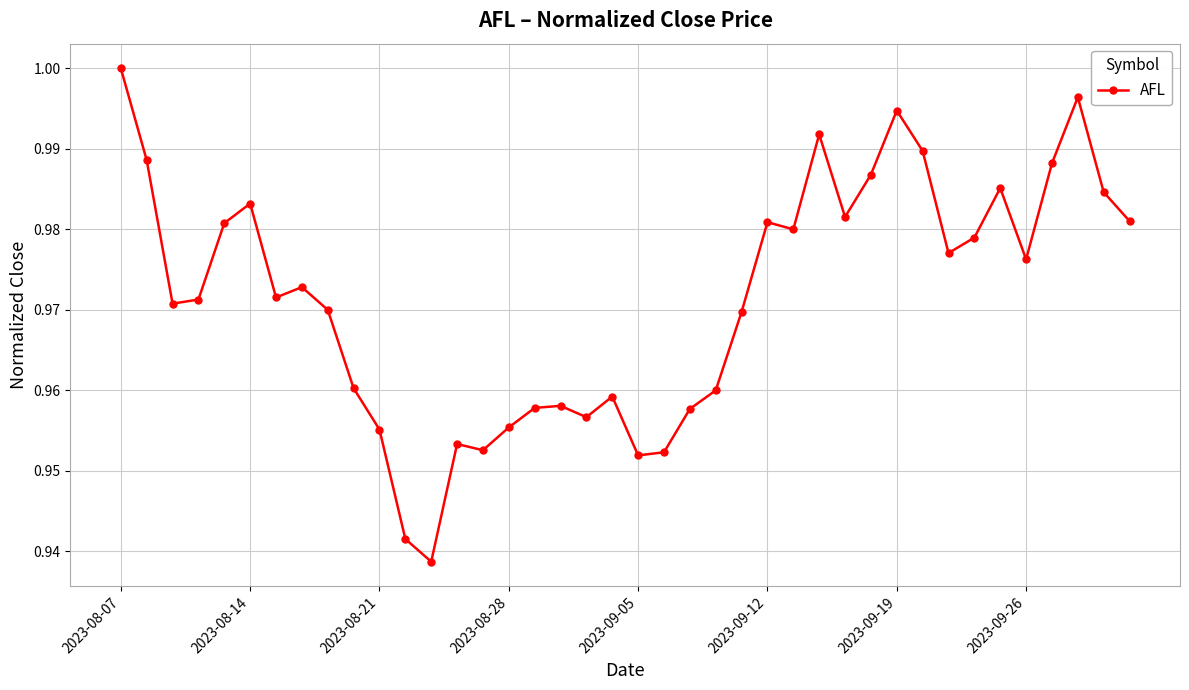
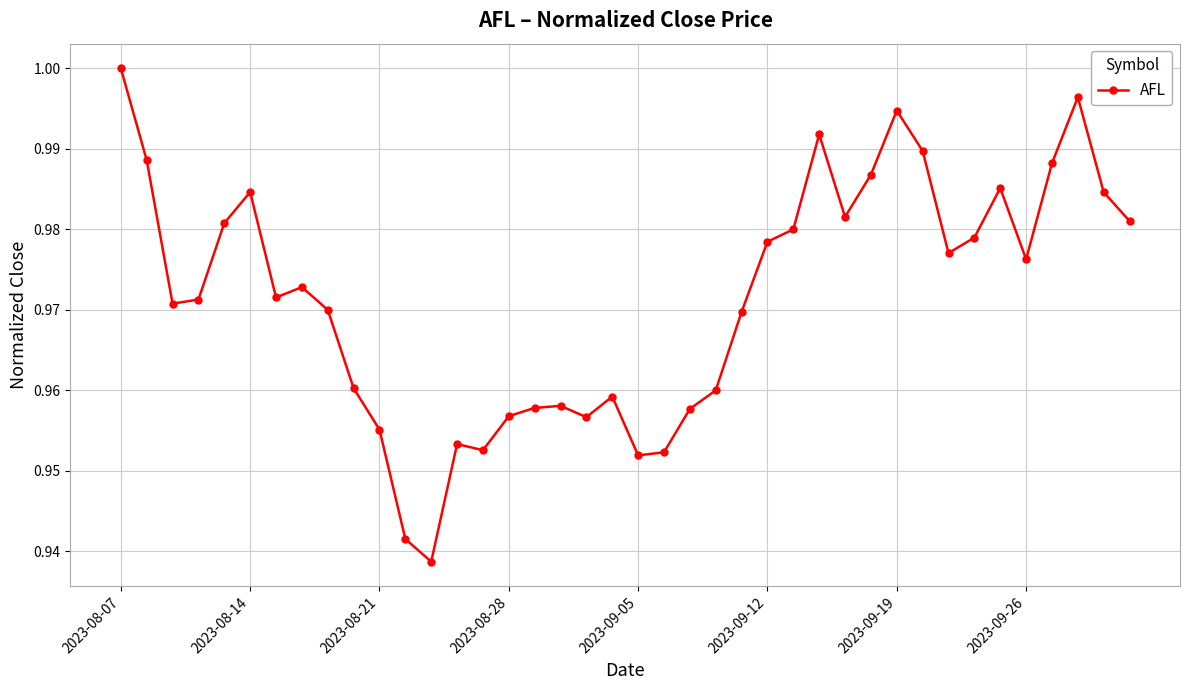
2023-08-14: 0.983 -> 0.985
2023-08-28: 0.955 -> 0.957
2023-09-12: 0.981 -> 0.978
